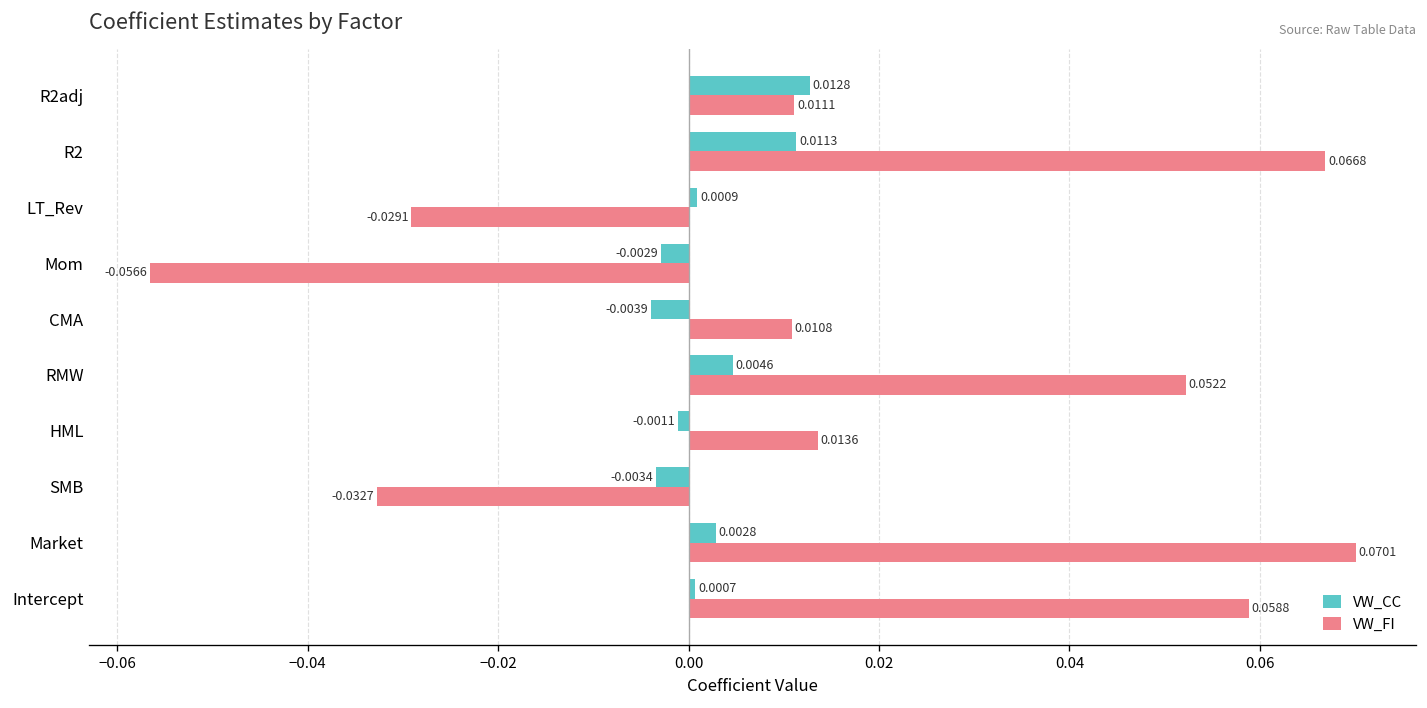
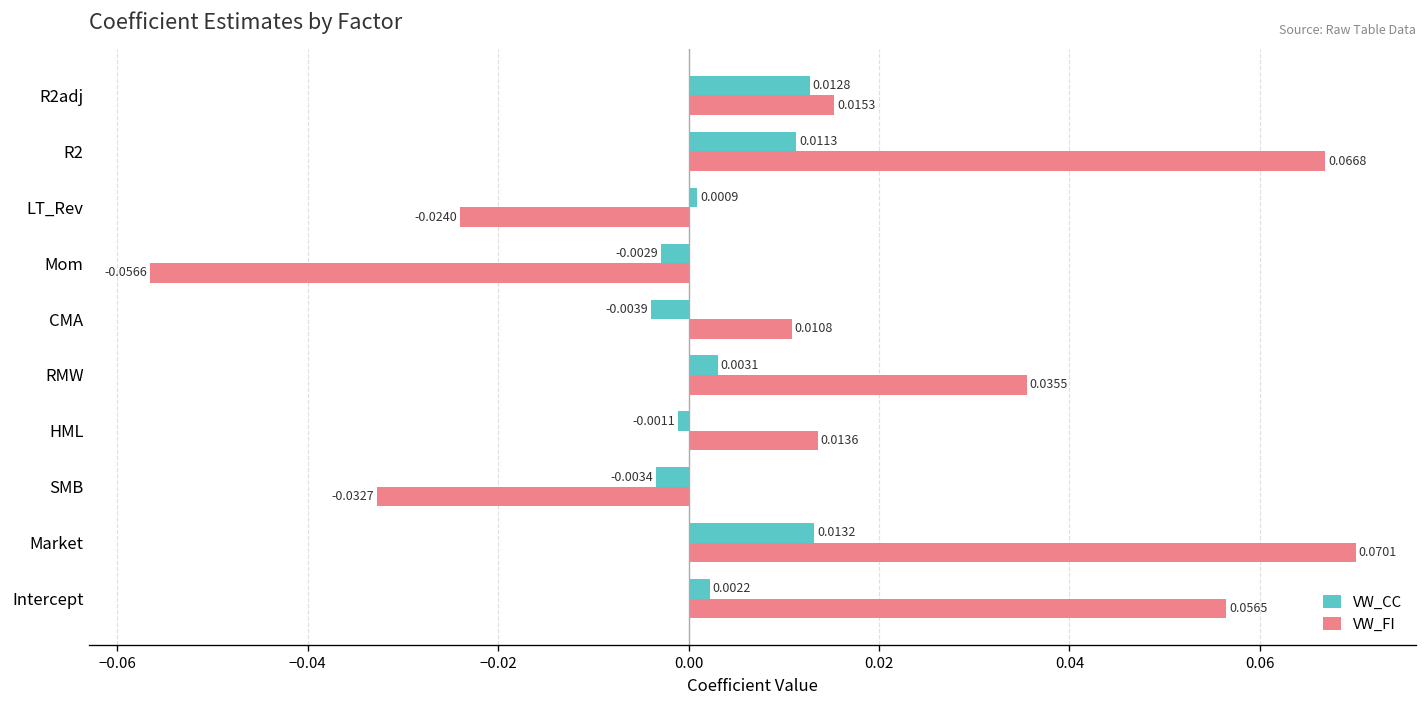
VW_FI, R2adj: 0.0111 -> 0.0153
VW_FI, LT_Rev: -0.0291 -> -0.0240
VW_CC, RMW: 0.0046 -> 0.0031
VW_FI, RMW: 0.0522 -> 0.0355
VW_CC, Market: 0.0028 -> 0.0132
VW_CC, Intercept: 0.0007 -> 0.0022
VW_FI, Intercept: 0.0588 -> 0.0565
